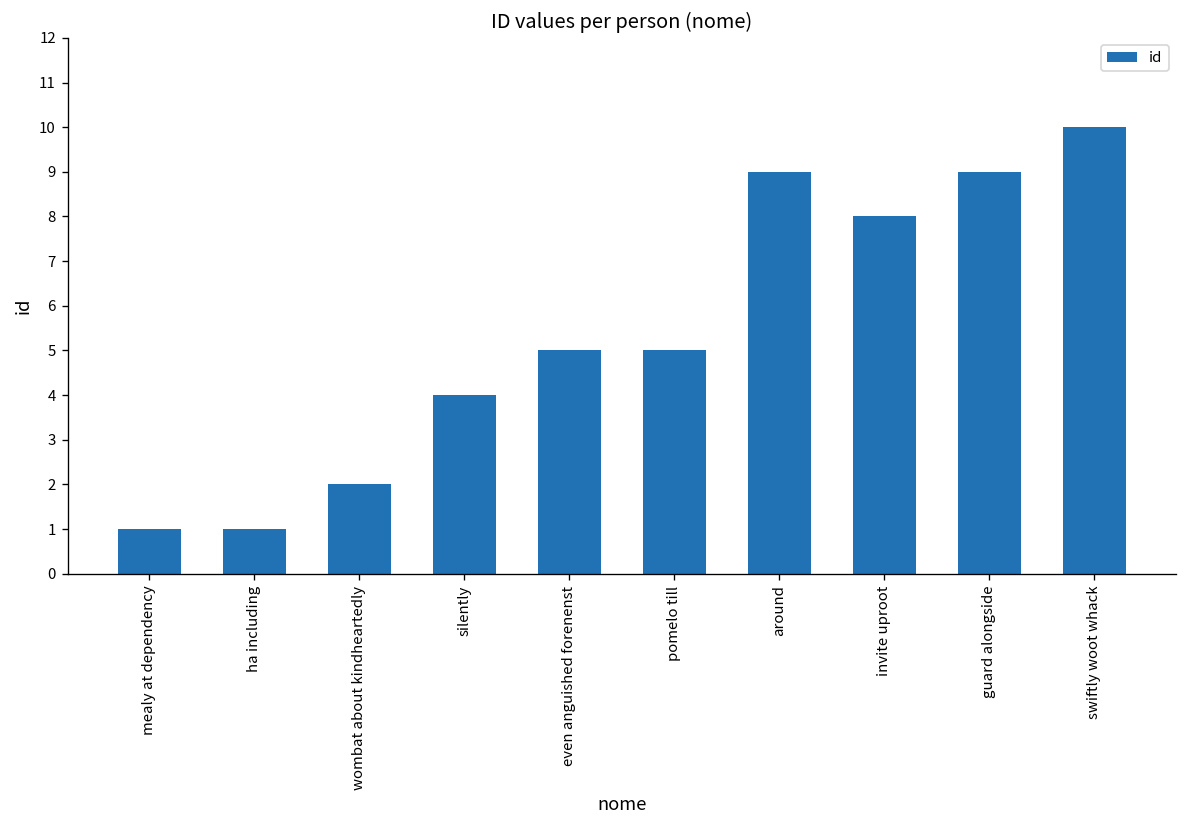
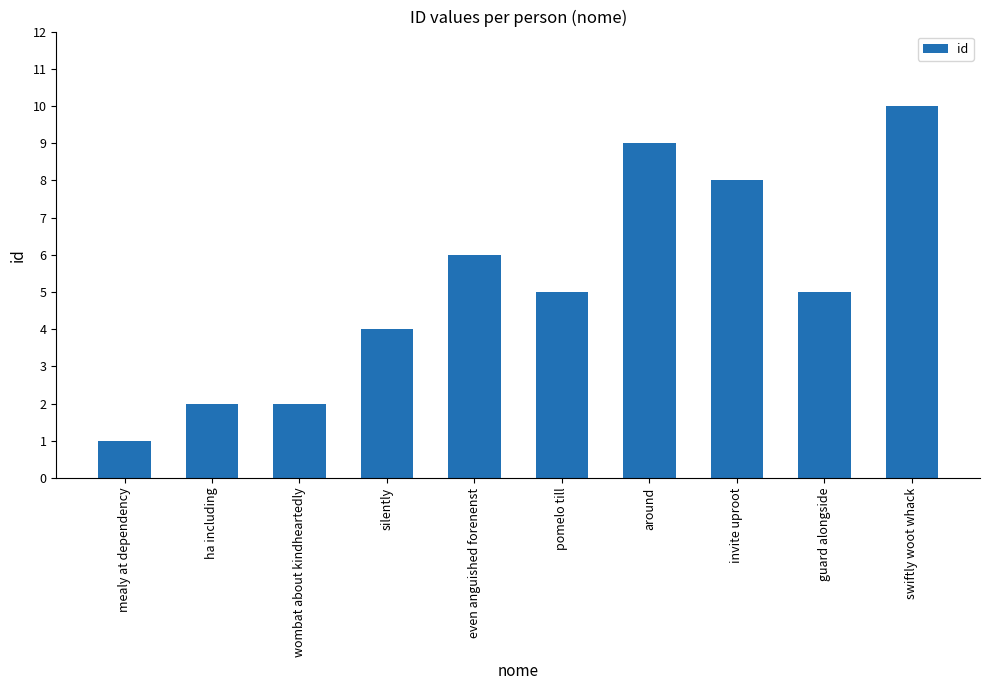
ha including: 1 -> 2
even anguished forenenst: 5 -> 6
guard alongside: 9 -> 5
